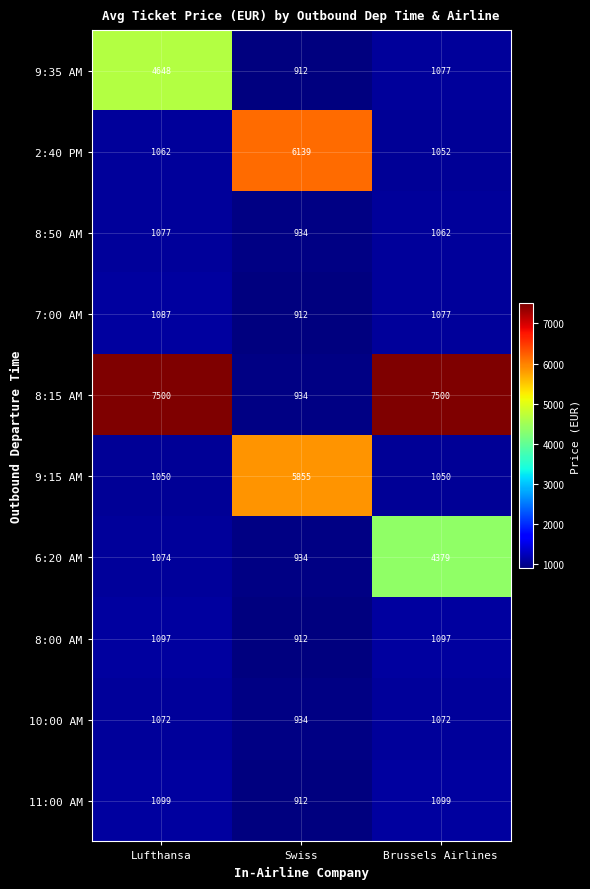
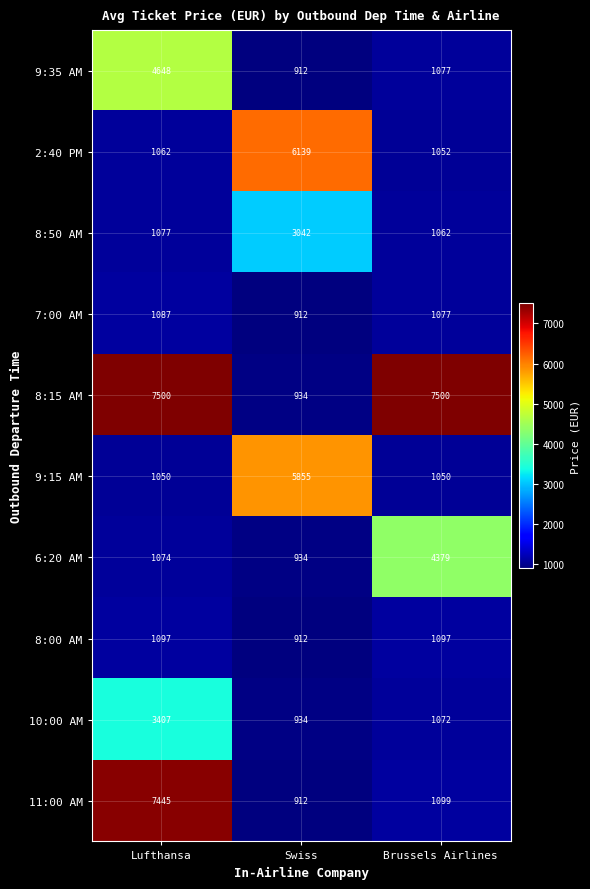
8:50 AM, Swiss: 934 -> 3042
10:00 AM, Lufthansa: 1072 -> 3407
11:00 AM, Lufthansa: 1099 -> 7445
